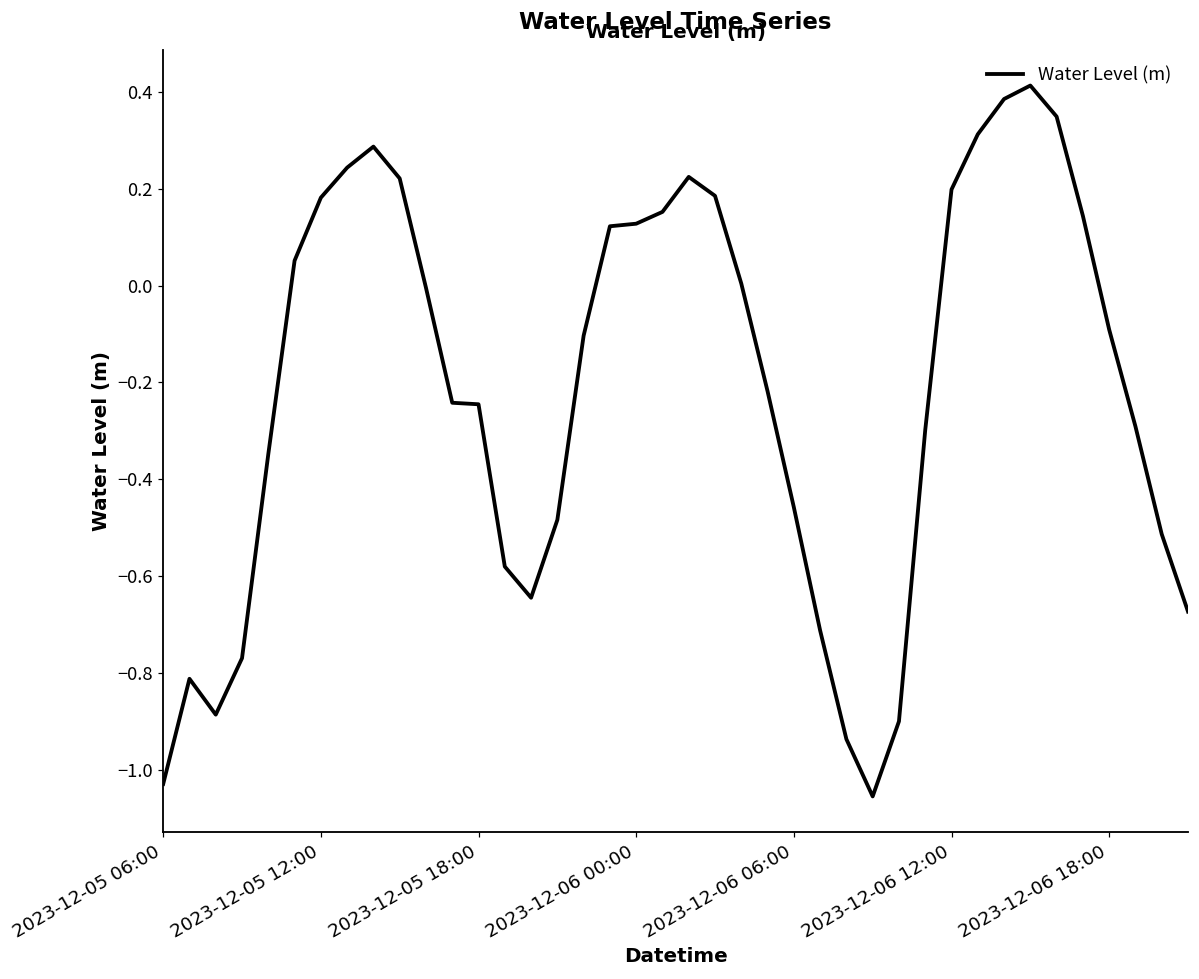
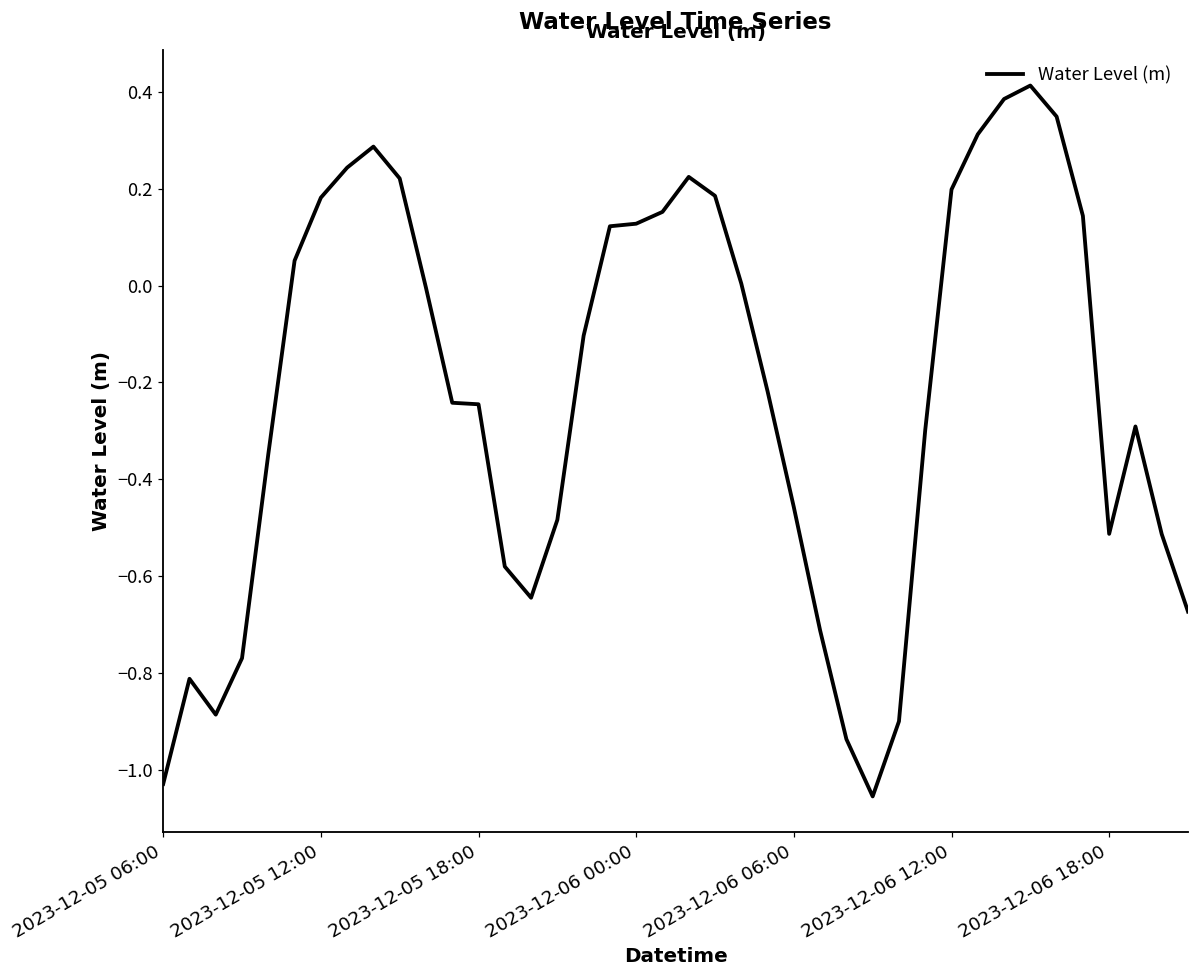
2023-12-06 18:00: -0.09 -> -0.51
